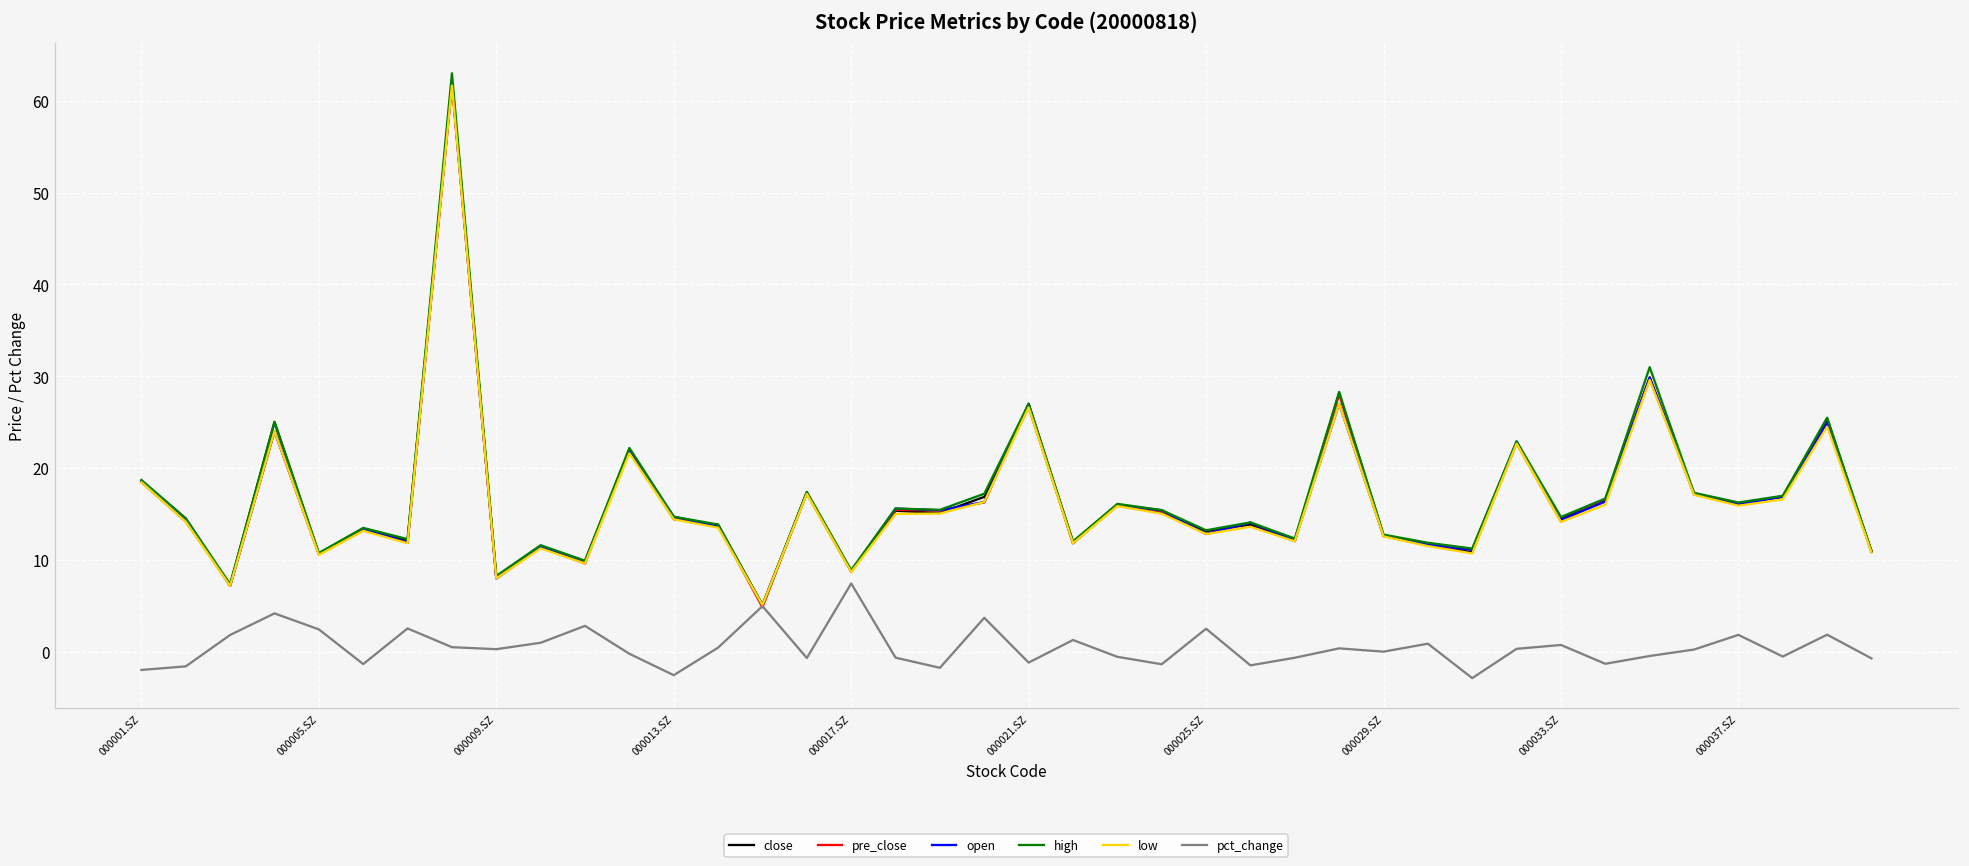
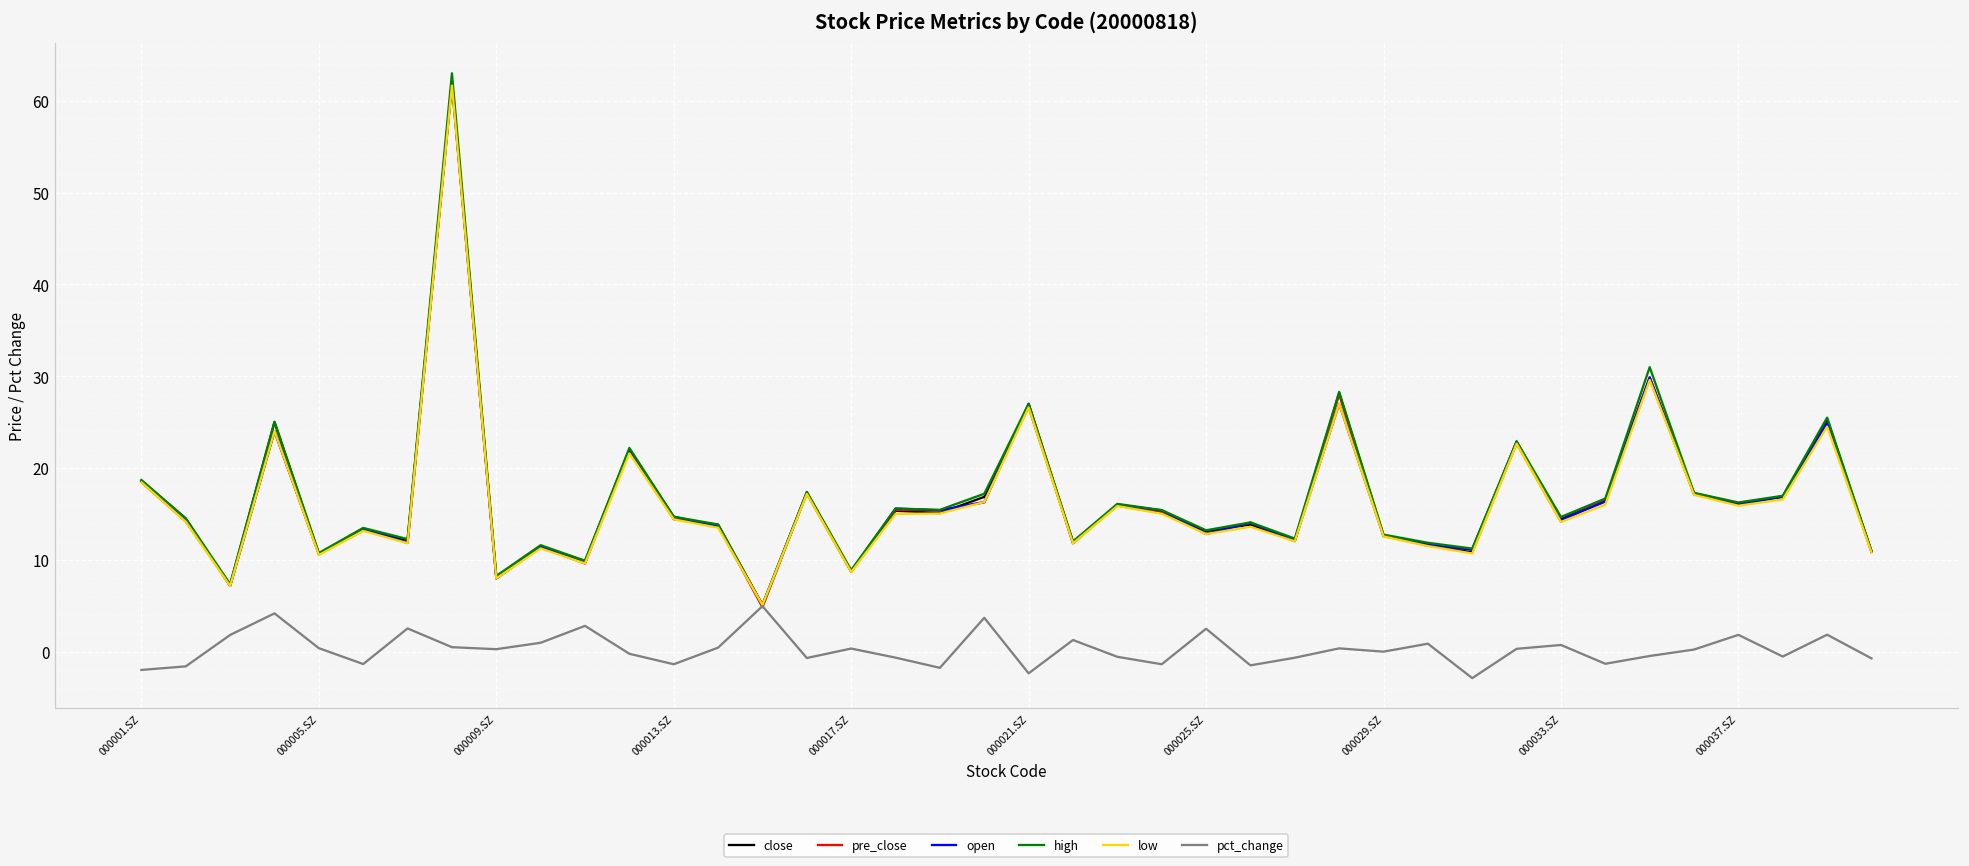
pct_change, 000005.SZ: 2 -> 0
pct_change, 000013.SZ: -3 -> -1
pct_change, 000017.SZ: 7 -> 0
pct_change, 000021.SZ: -1 -> -2
